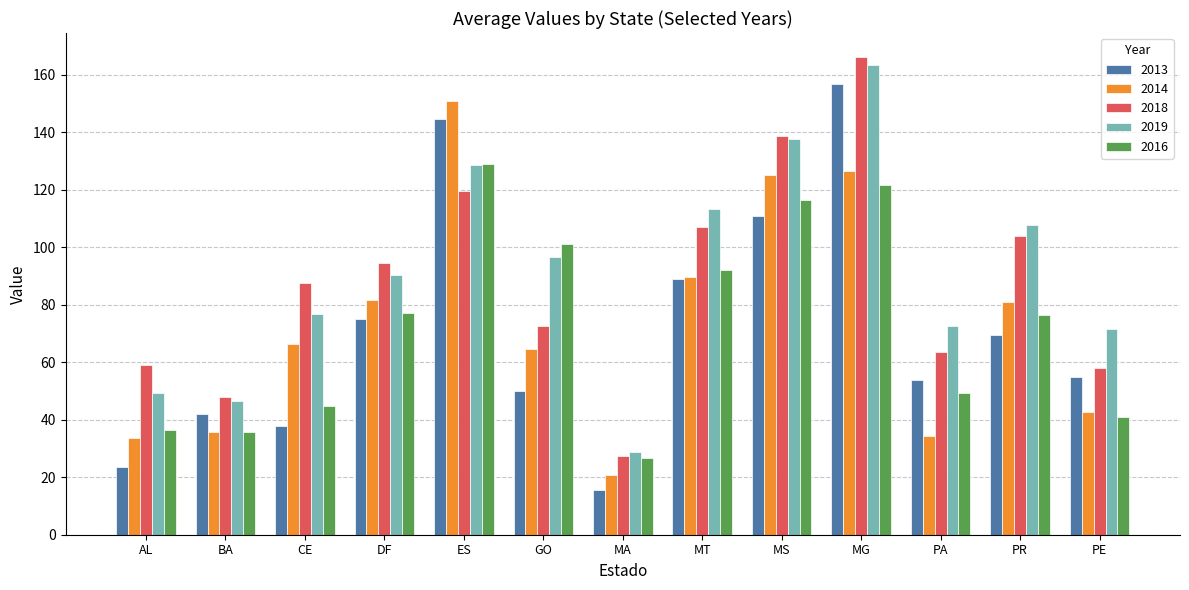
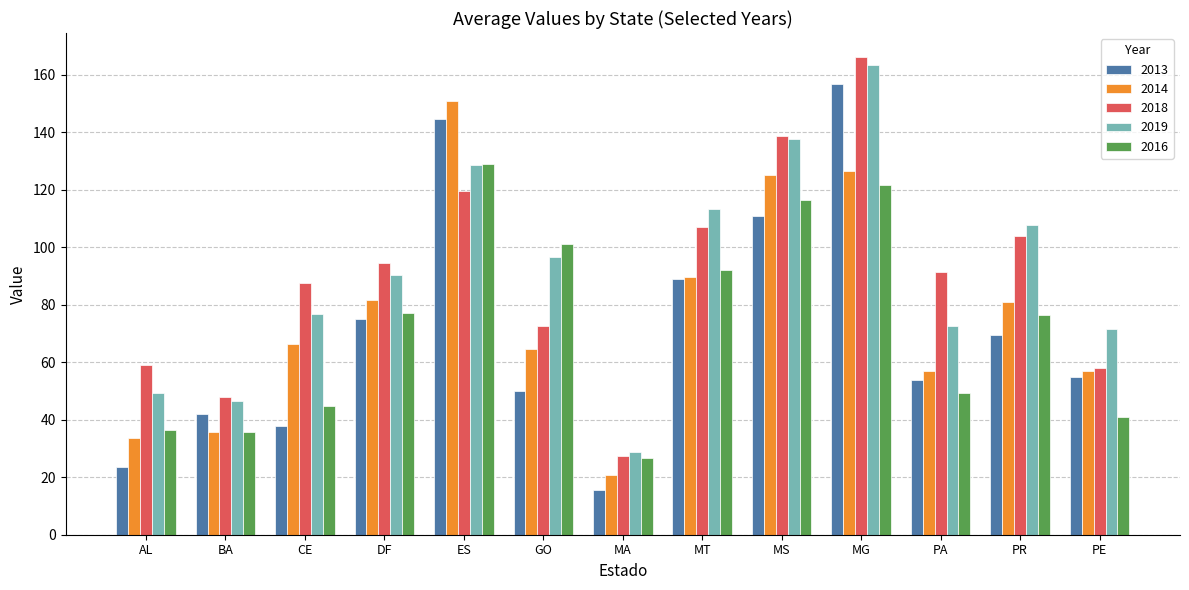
2014, PA: 34 -> 57
2018, PA: 64 -> 91
2014, PE: 43 -> 57
